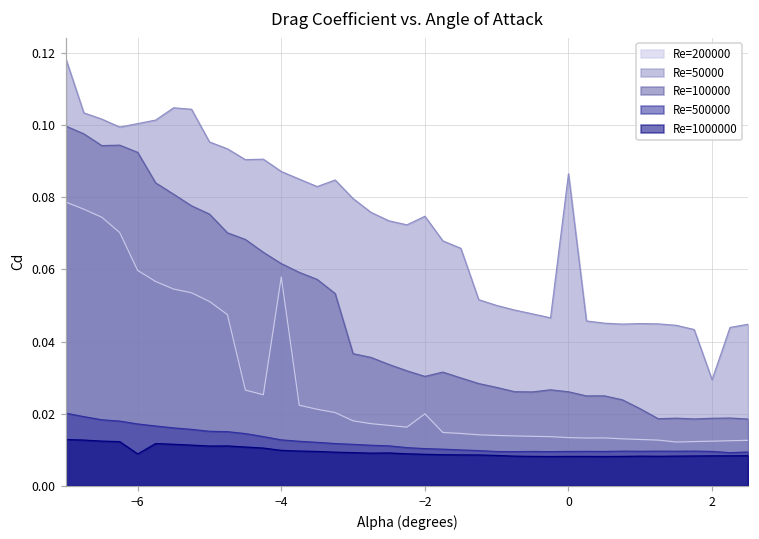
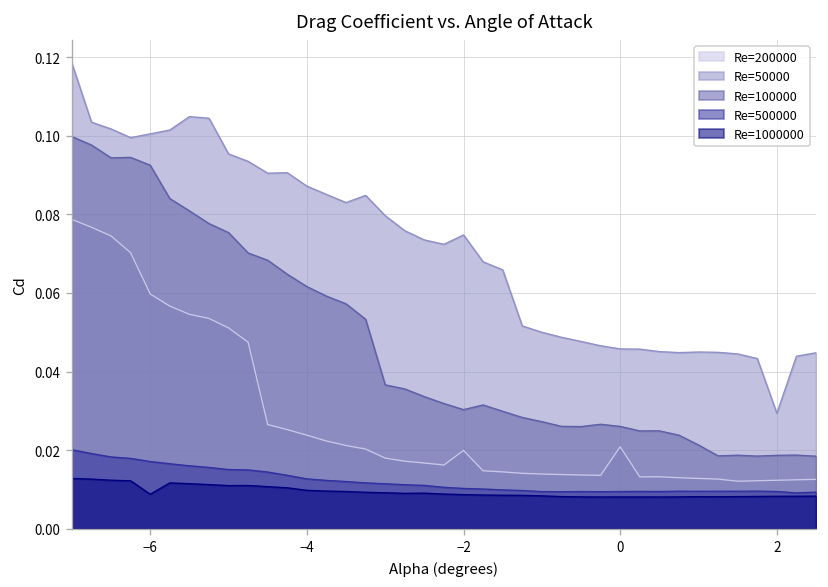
Re=200000, −4: 0.058 -> 0.024
Re=200000, 0: 0.013 -> 0.021
Re=50000, 0: 0.087 -> 0.046
